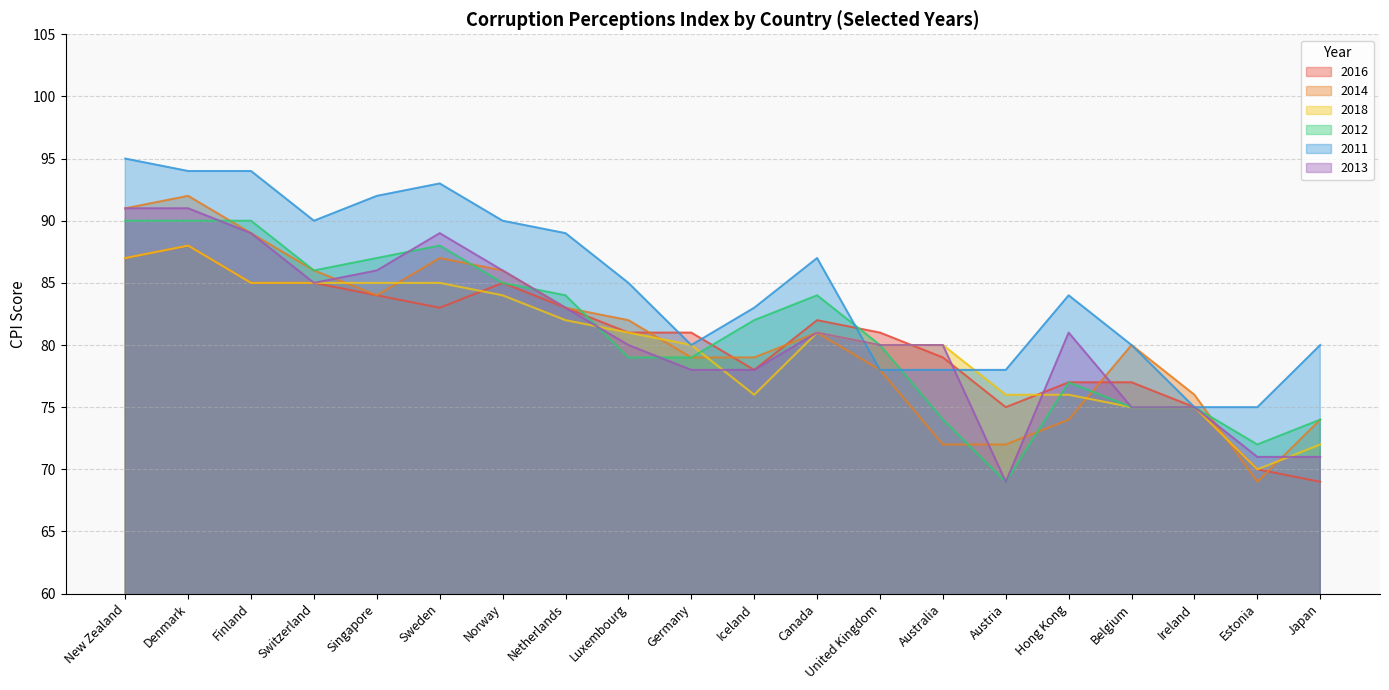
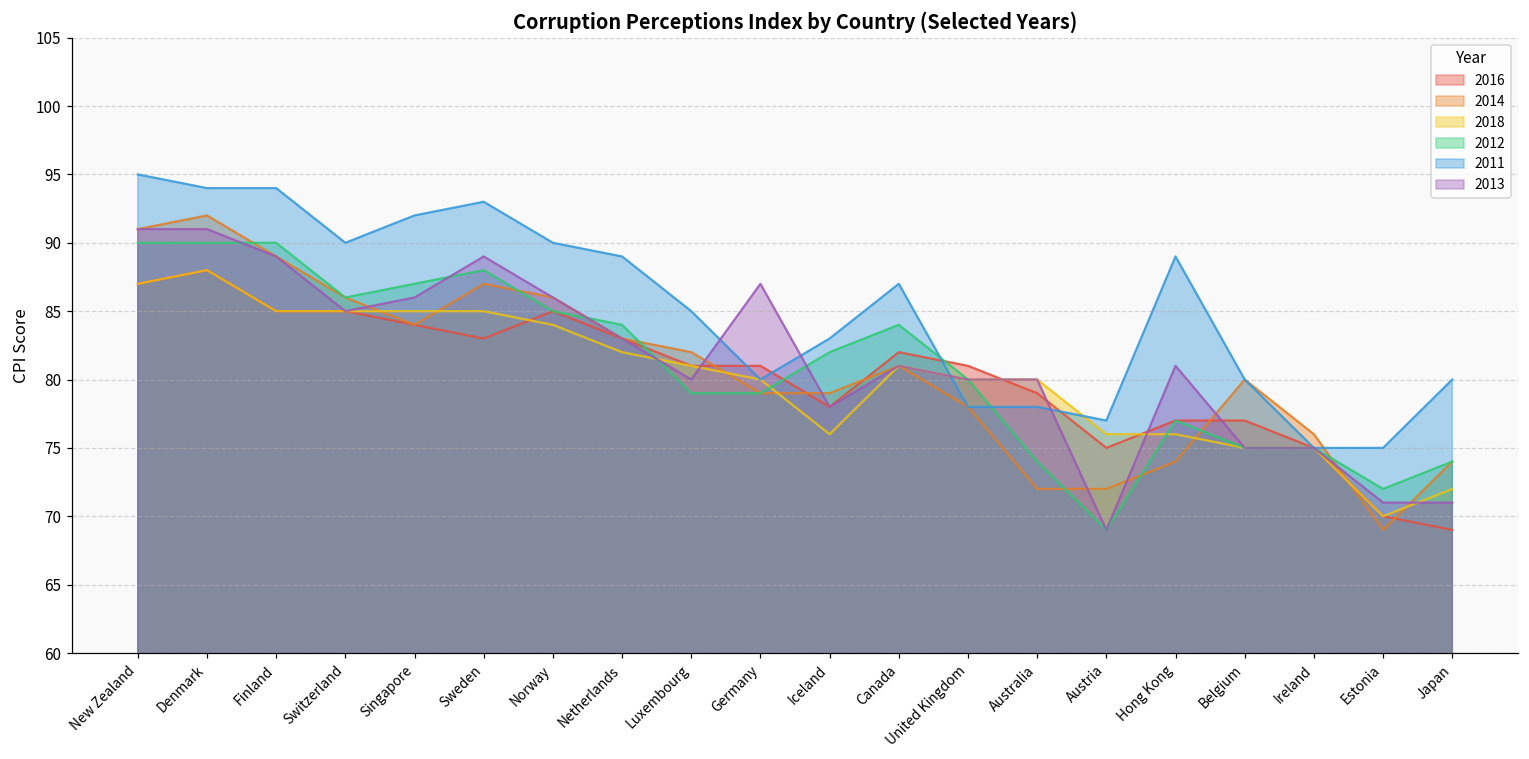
2013, Germany: 78 -> 87
2011, Austria: 78 -> 77
2011, Hong Kong: 84 -> 89
